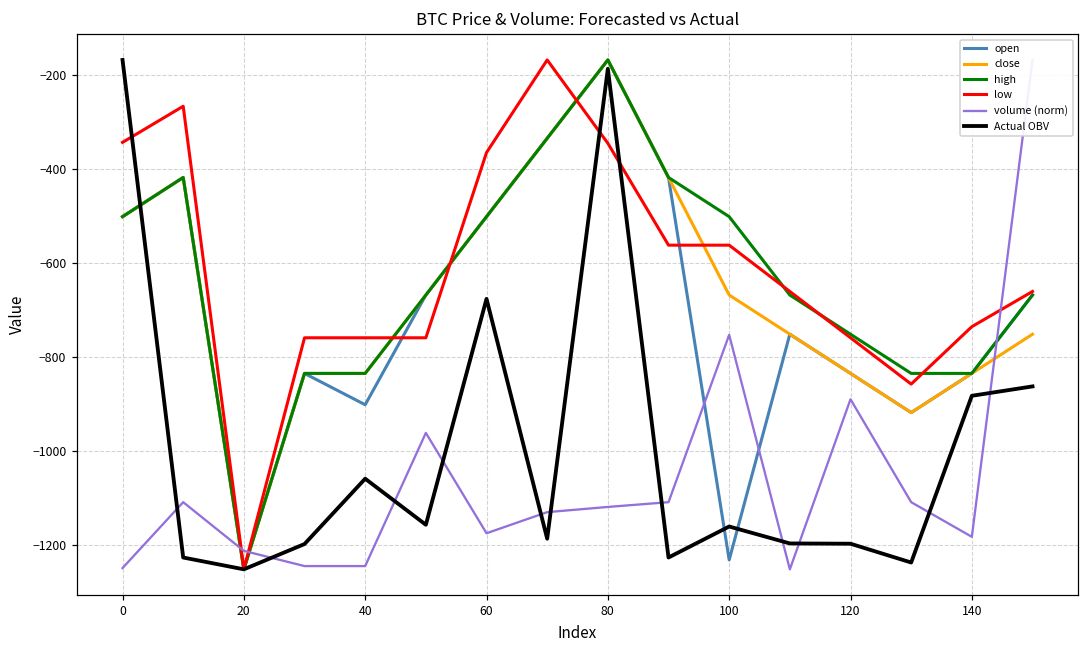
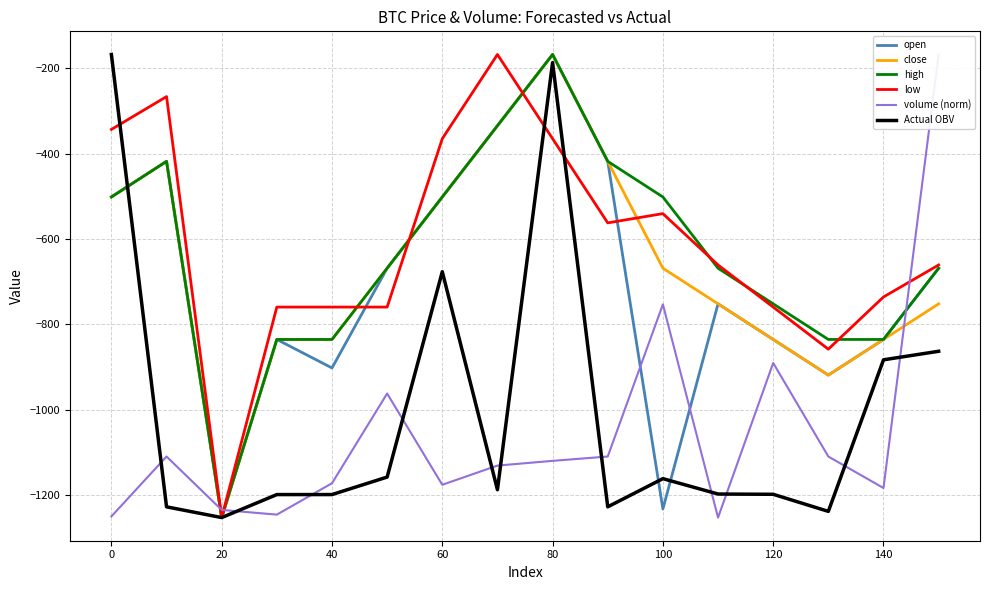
volume (norm), 20: -1210 -> -1230
volume (norm), 40: -1250 -> -1170
Actual OBV, 40: -1060 -> -1200
low, 80: -350 -> -360
low, 100: -560 -> -540
